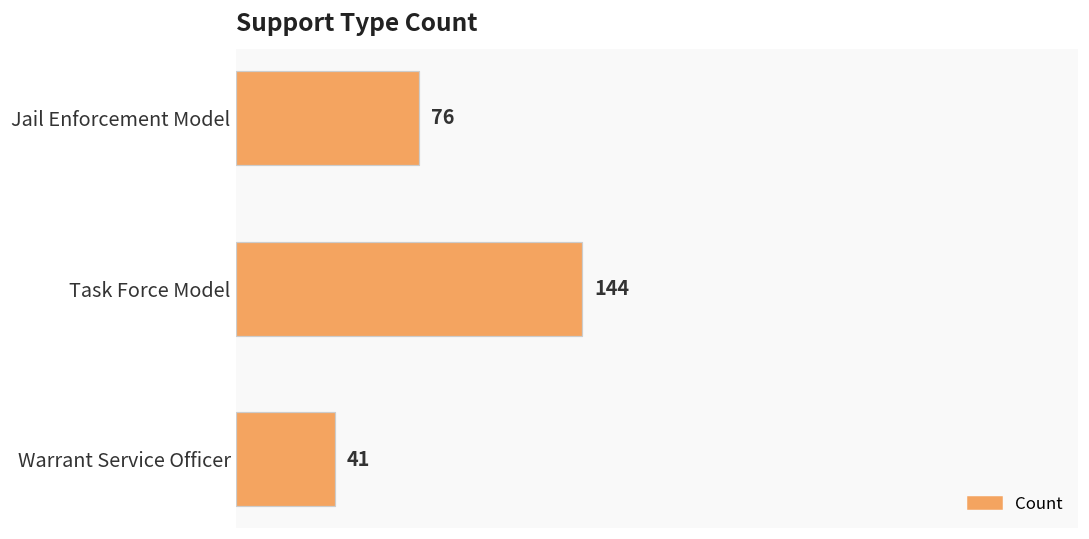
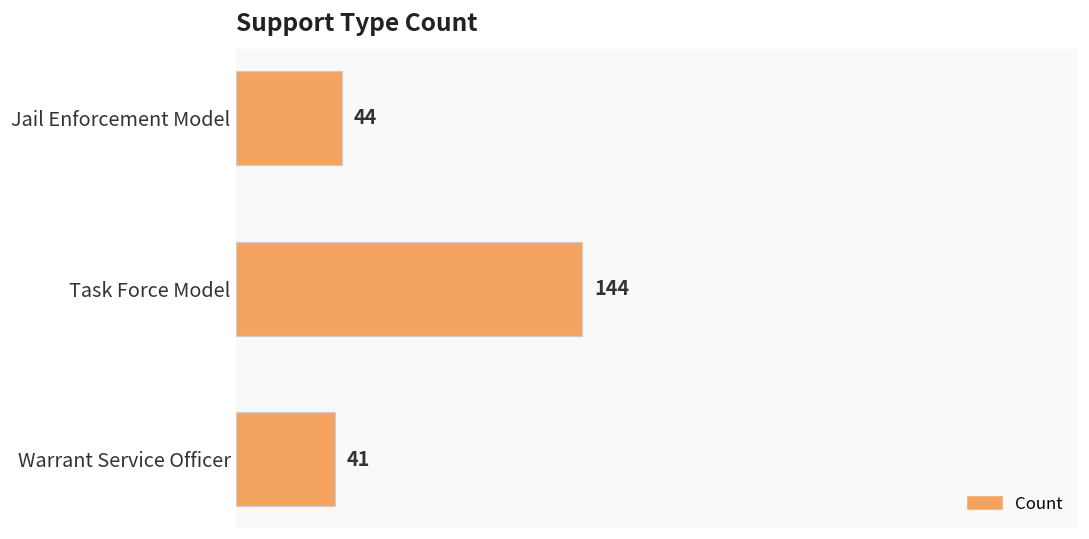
Jail Enforcement Model: 76 -> 44
